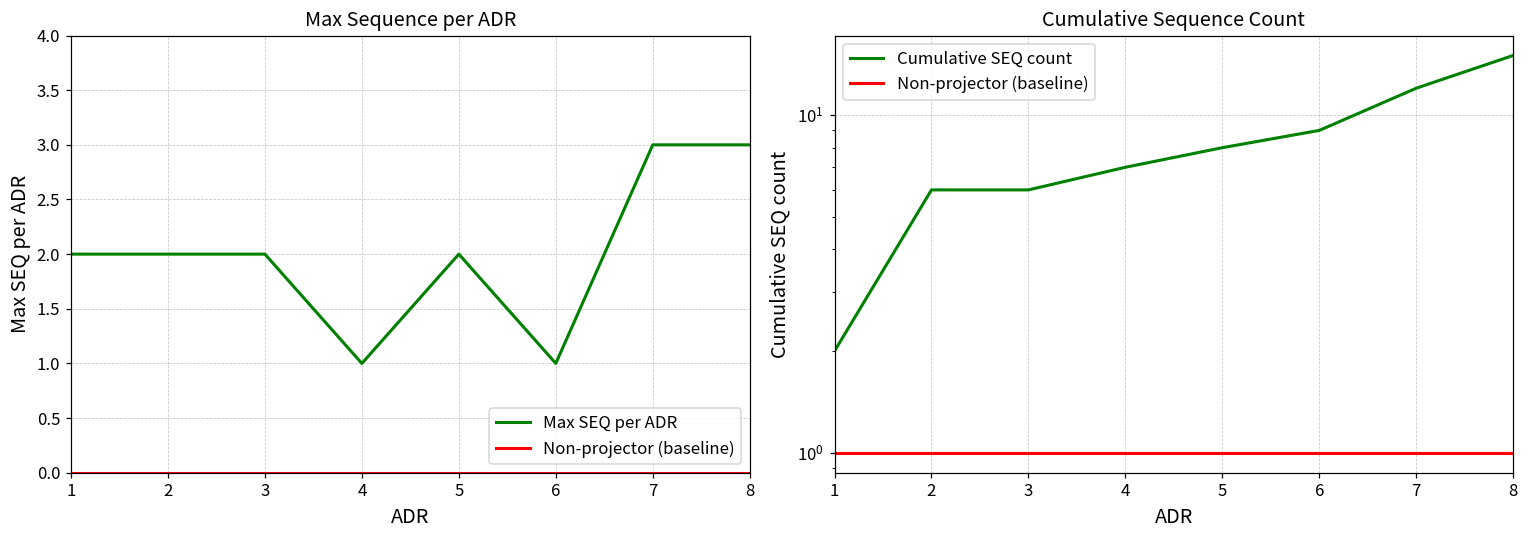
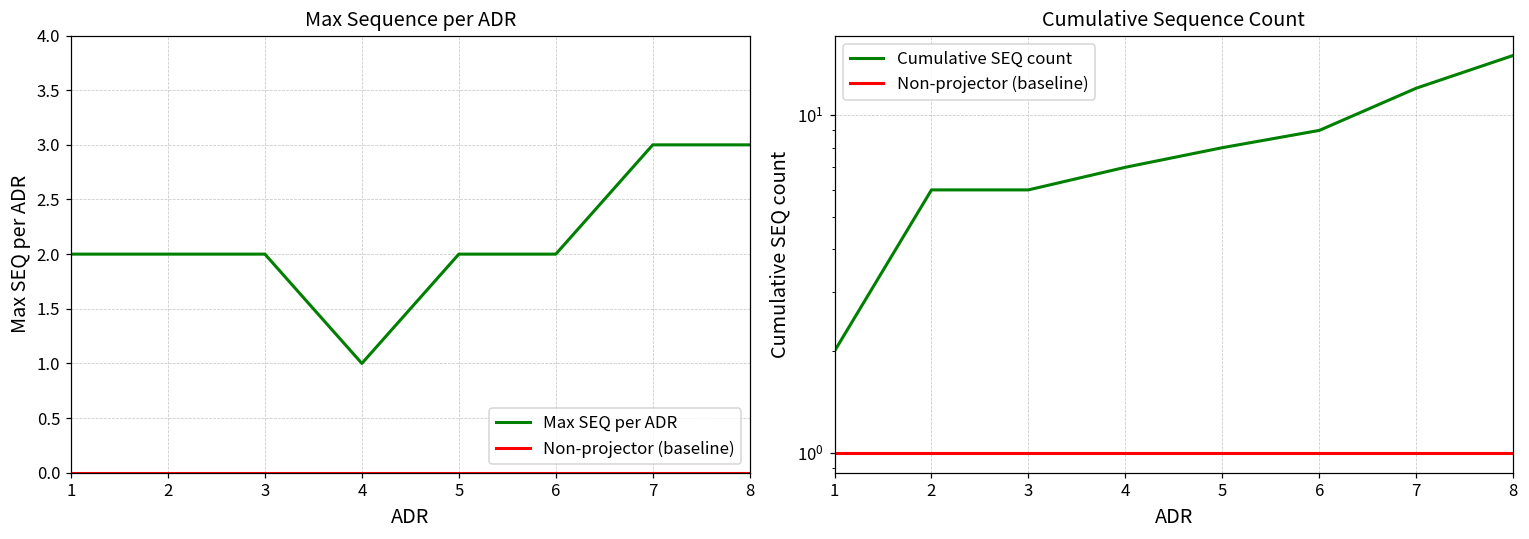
Max Sequence per ADR, Max SEQ per ADR, 6: 1 -> 2
